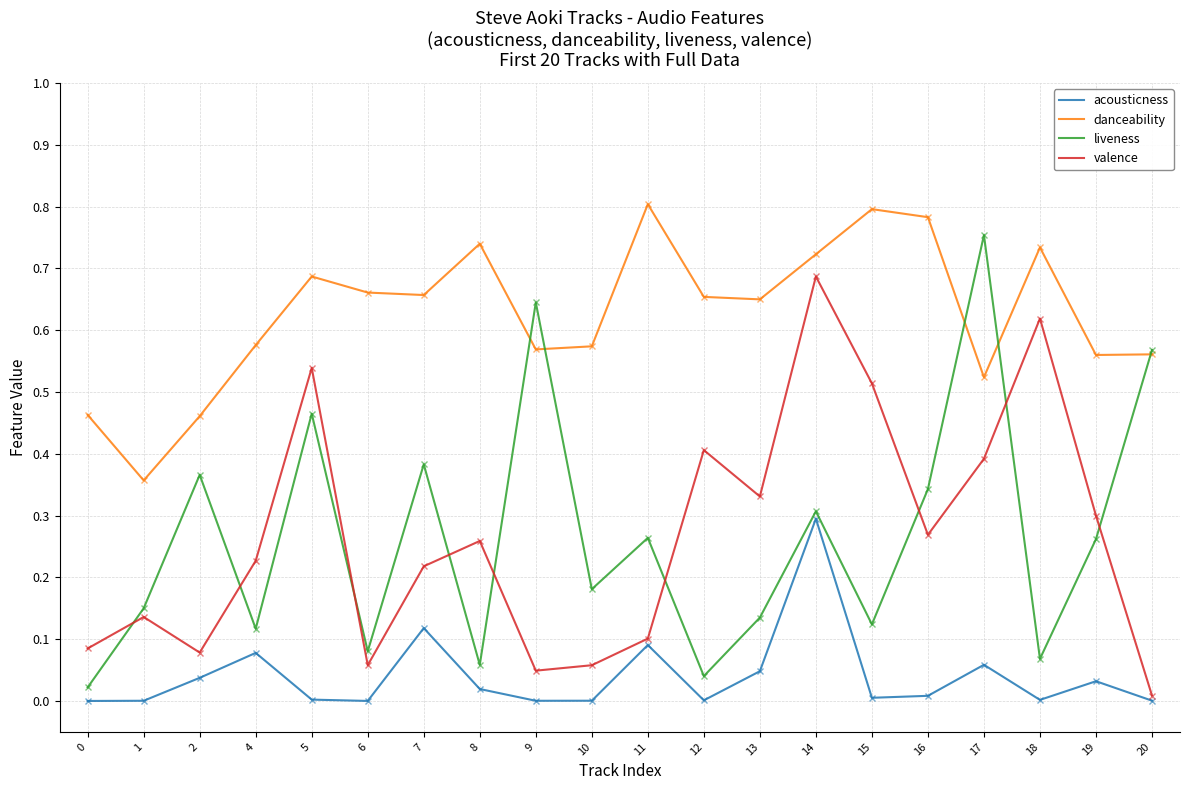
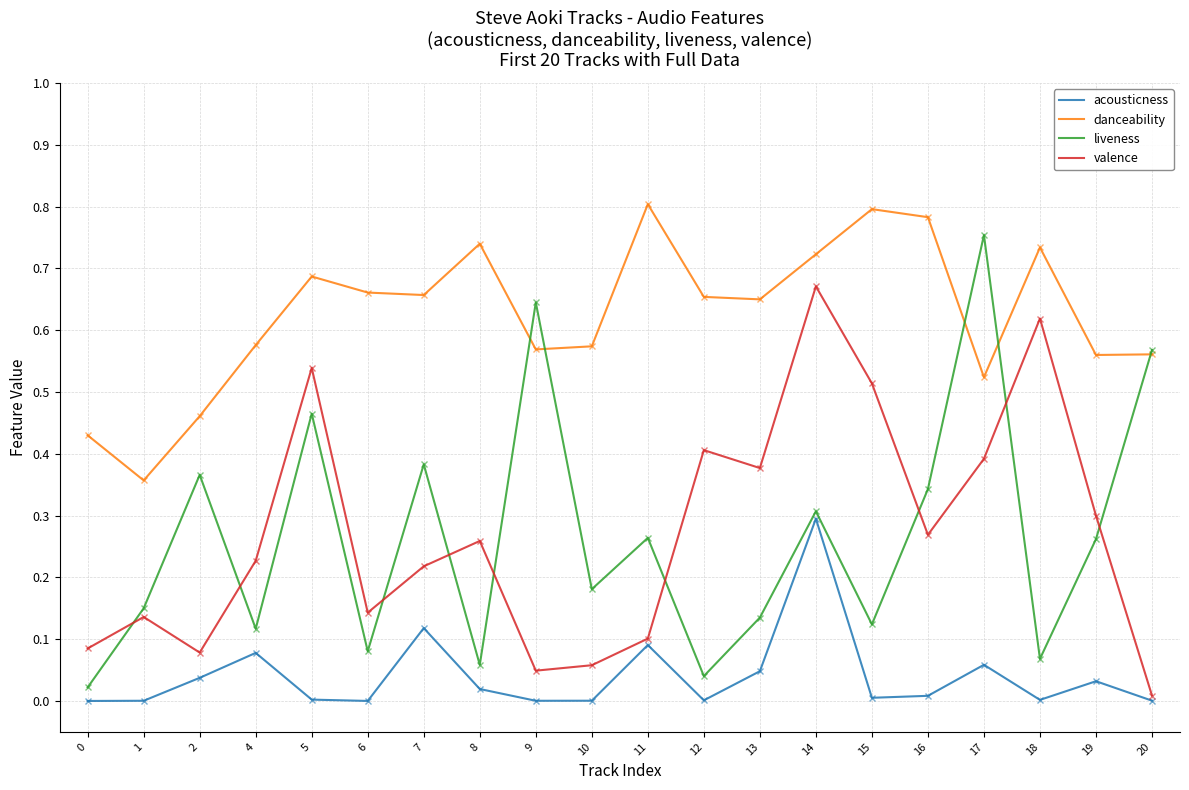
danceability, 0: 0.46 -> 0.43
valence, 6: 0.06 -> 0.14
valence, 13: 0.33 -> 0.38
valence, 14: 0.69 -> 0.67
